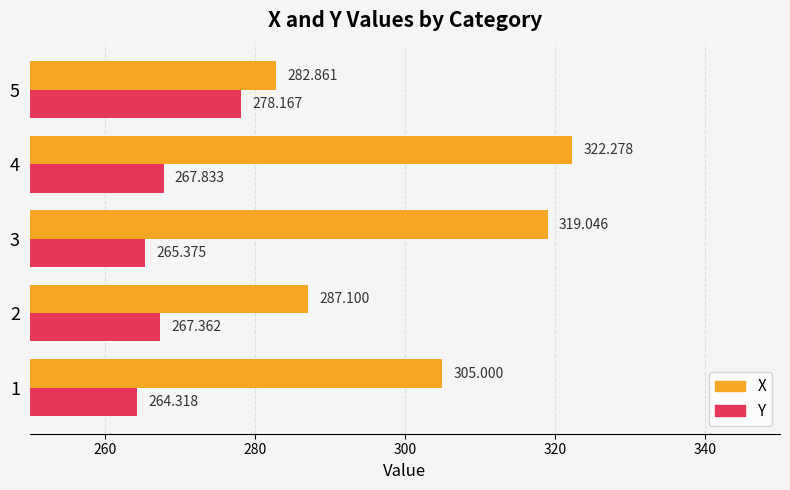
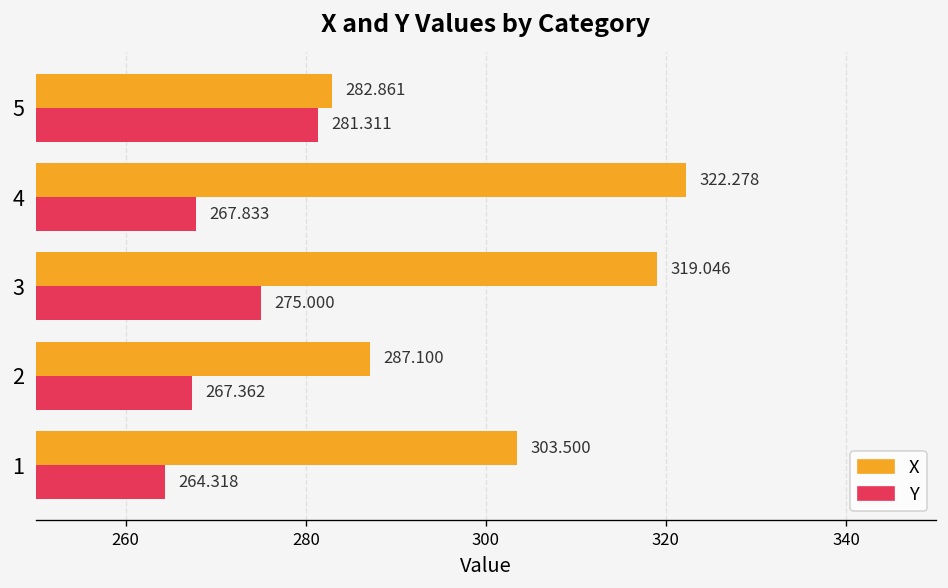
Y, 5: 278.167 -> 281.311
Y, 3: 265.375 -> 275.000
X, 1: 305.000 -> 303.500
